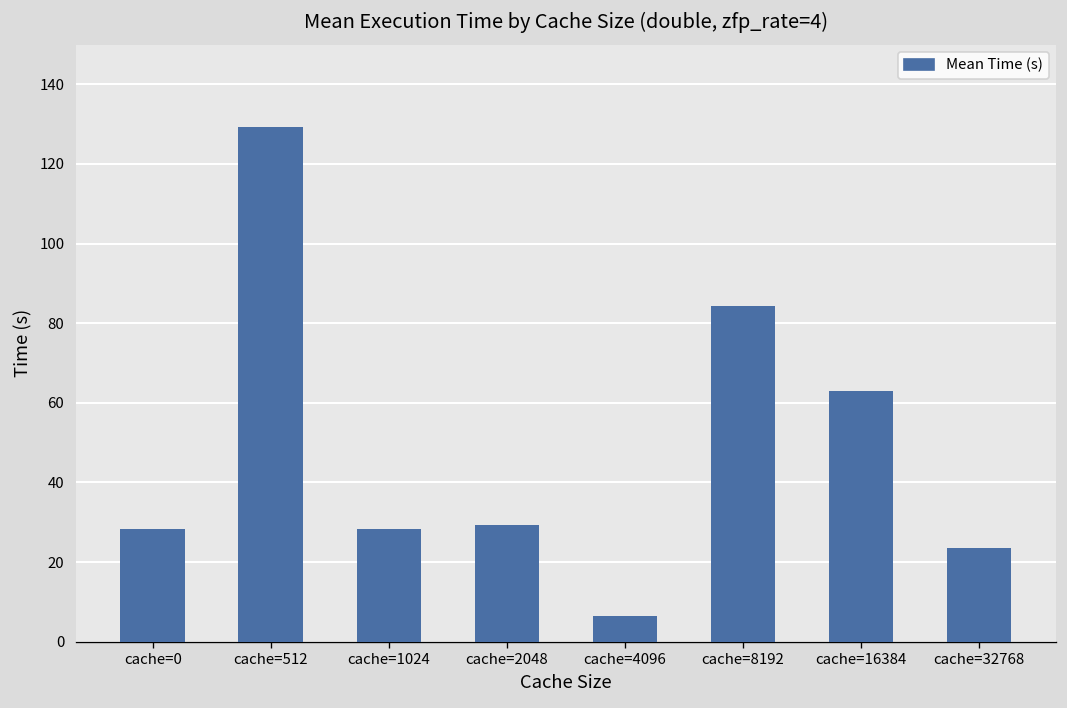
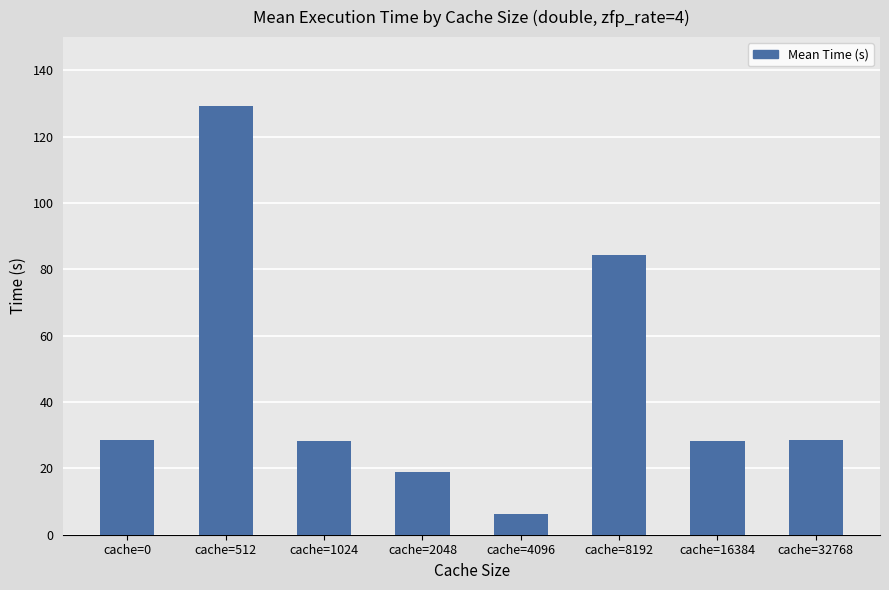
cache=2048: 29 -> 19
cache=16384: 63 -> 28
cache=32768: 23 -> 28
